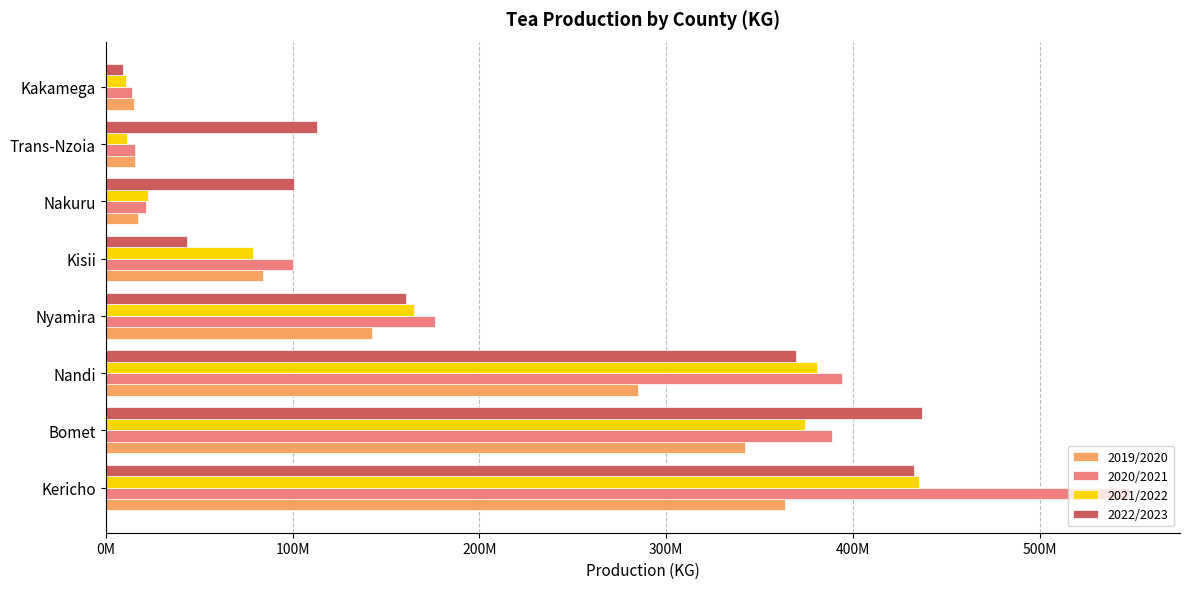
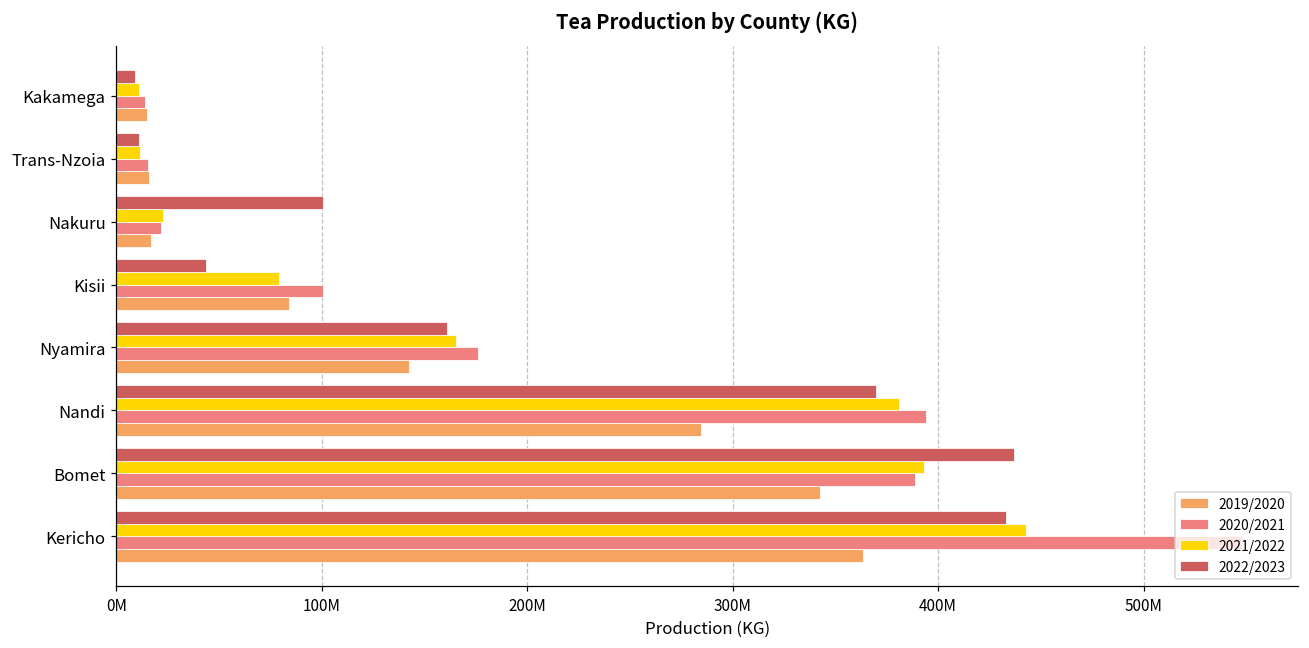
2022/2023, Trans-Nzoia: 113000000 -> 11000000
2021/2022, Bomet: 374000000 -> 393000000
2021/2022, Kericho: 435000000 -> 443000000
